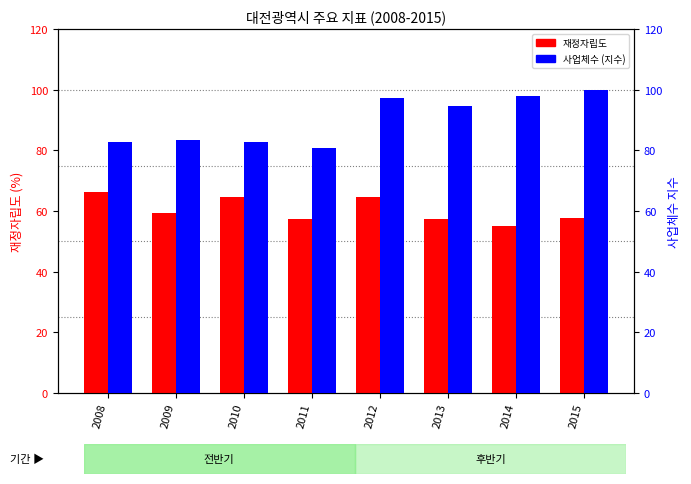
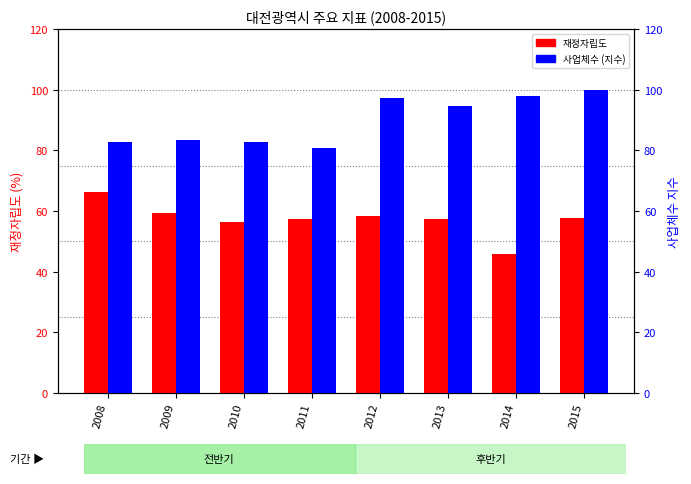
재정자립도, 2010: 65 -> 56
재정자립도, 2012: 65 -> 58
재정자립도, 2014: 55 -> 46
